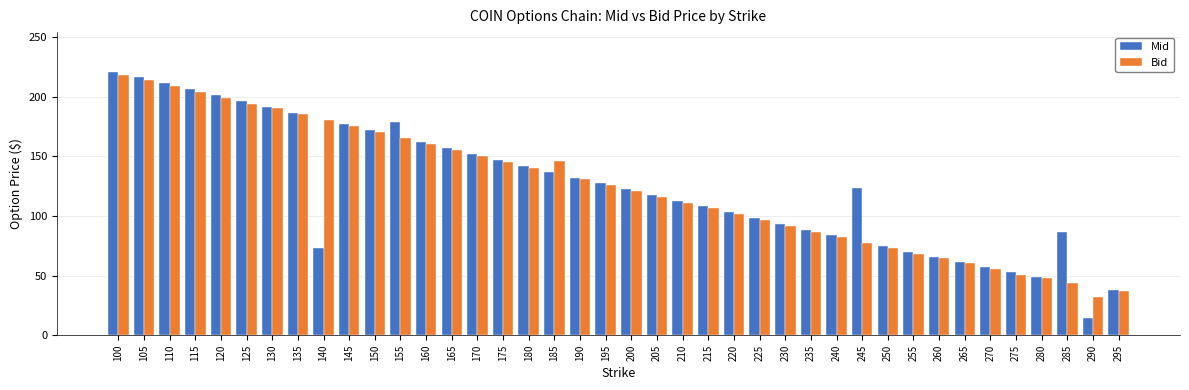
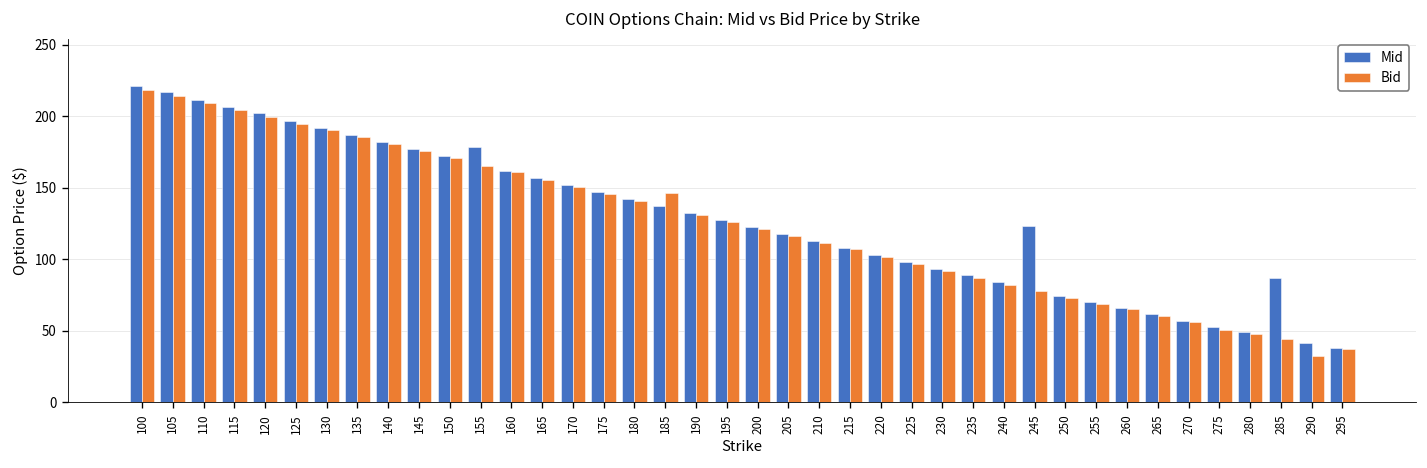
Mid, 140: 74 -> 182
Mid, 290: 15 -> 41
